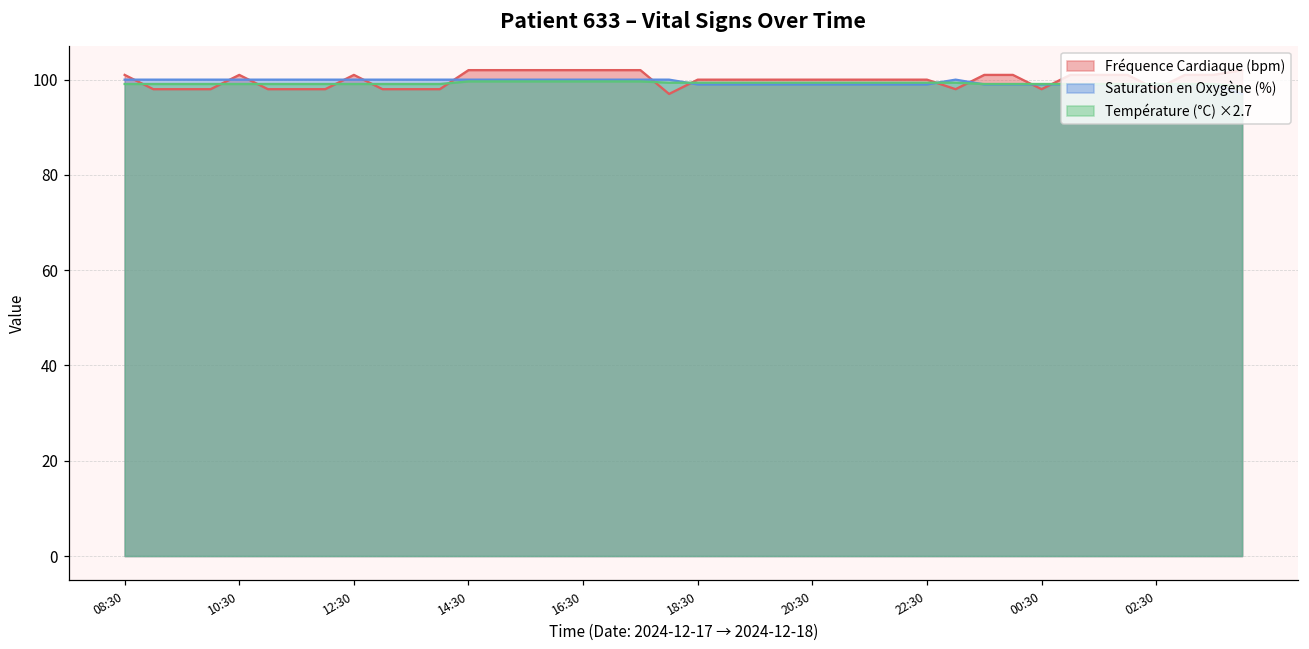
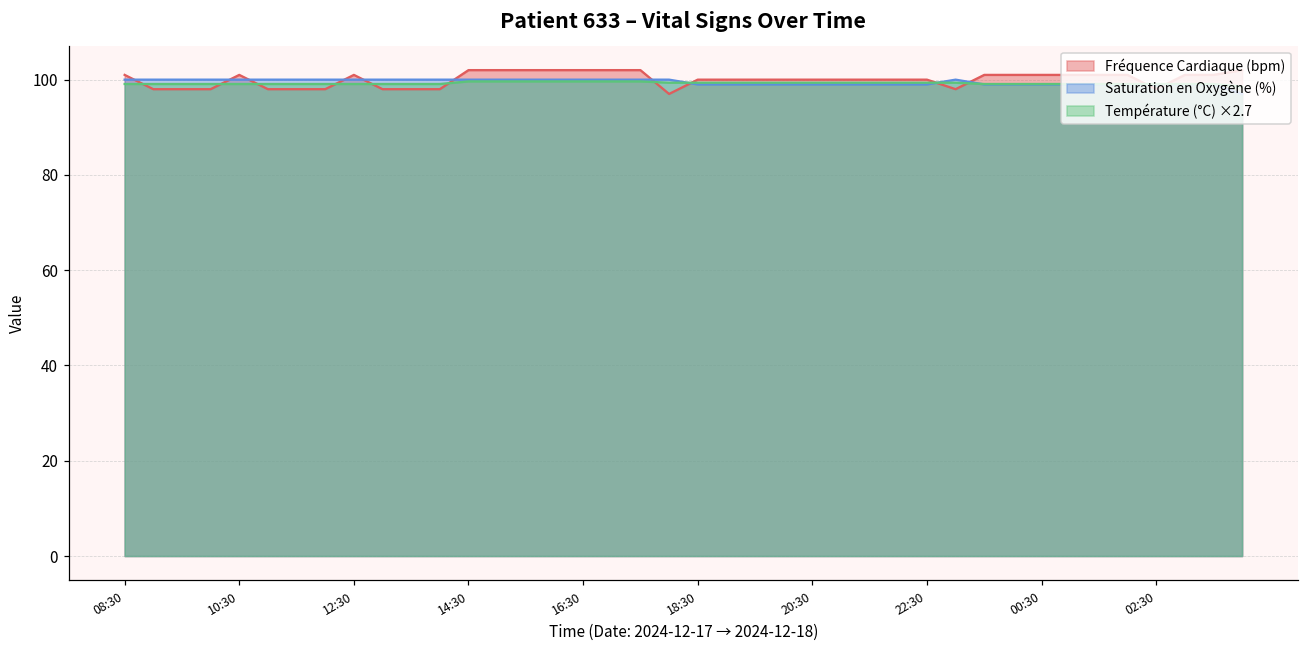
Fréquence Cardiaque (bpm), 00:30: 98 -> 101
